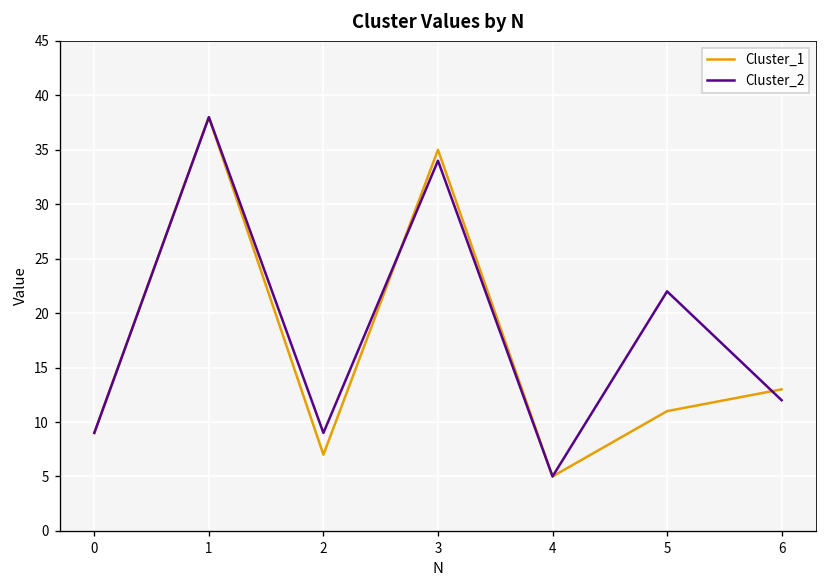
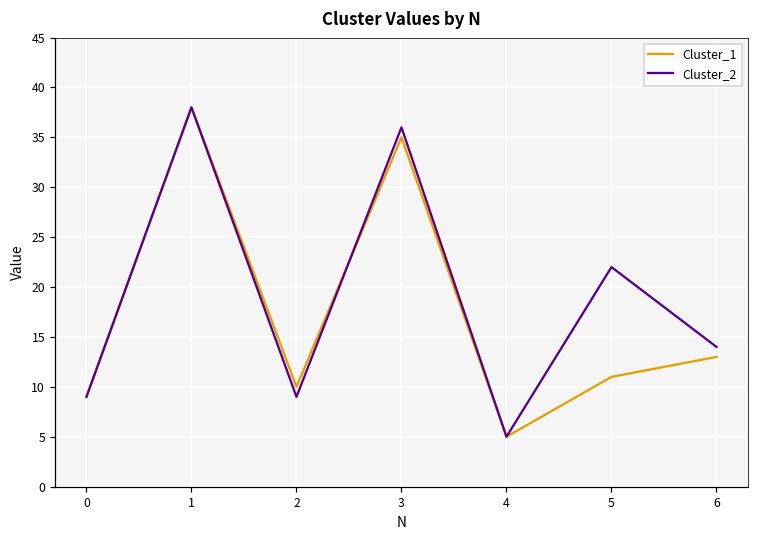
Cluster_1, 2: 7 -> 10
Cluster_2, 3: 34 -> 36
Cluster_2, 6: 12 -> 14
